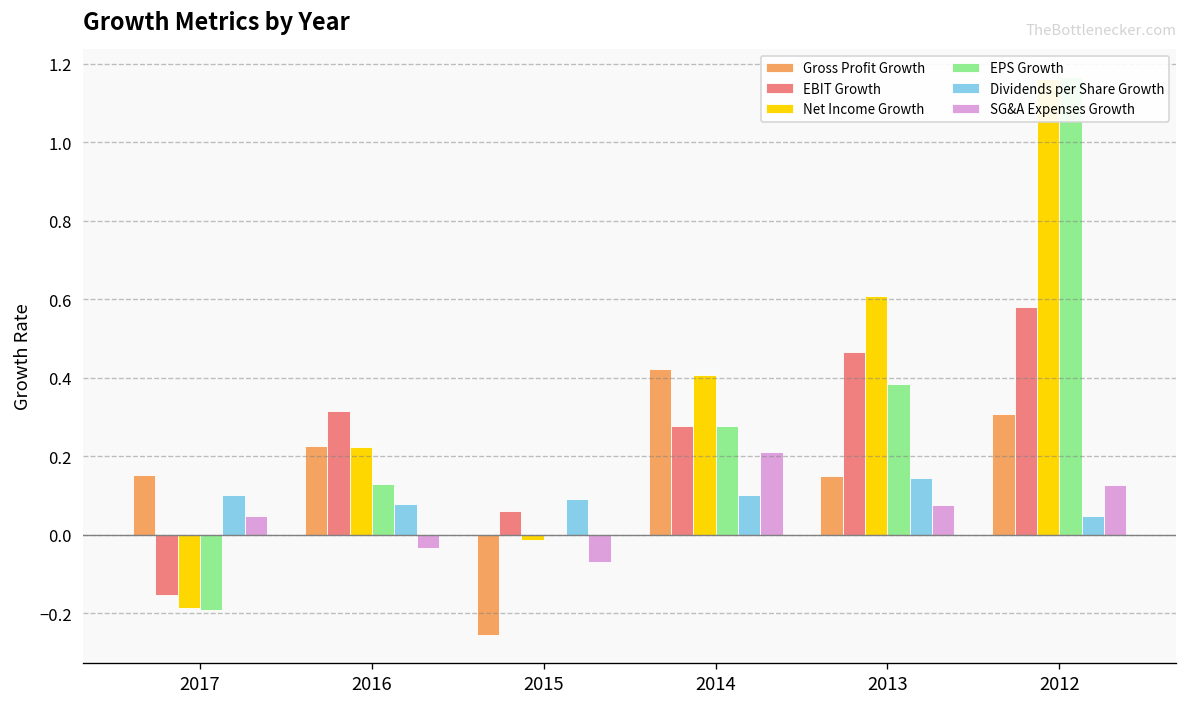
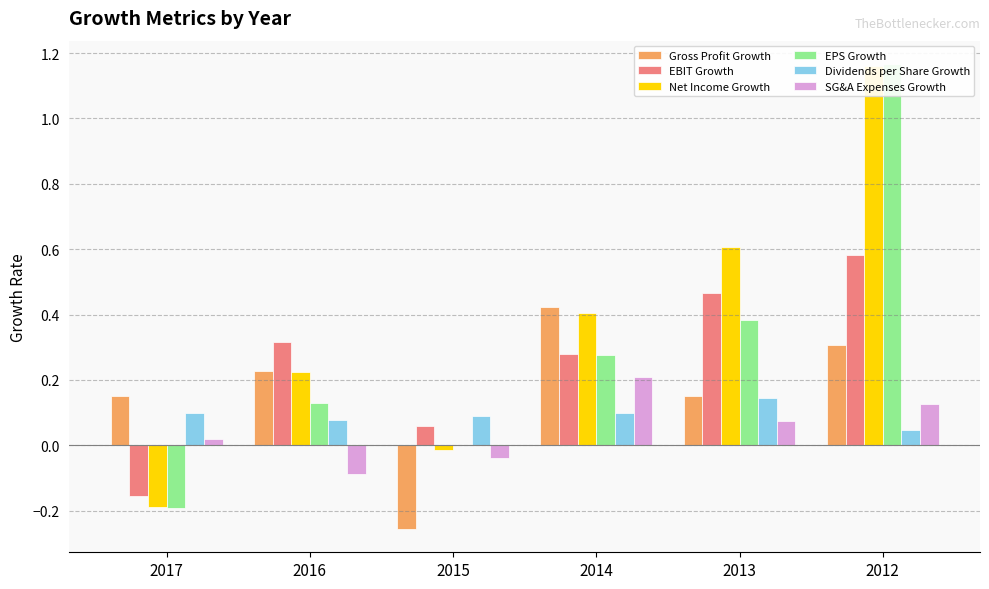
SG&A Expenses Growth, 2017: 0.05 -> 0.02
SG&A Expenses Growth, 2016: -0.03 -> -0.09
SG&A Expenses Growth, 2015: -0.07 -> -0.04
